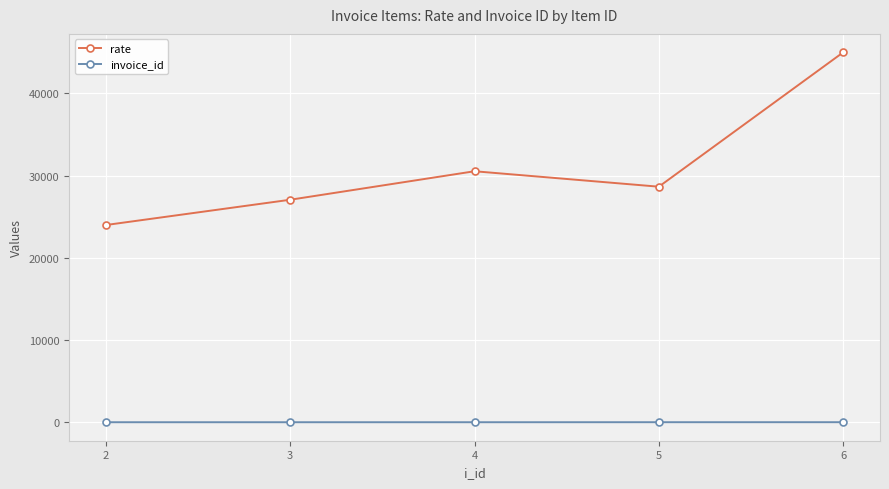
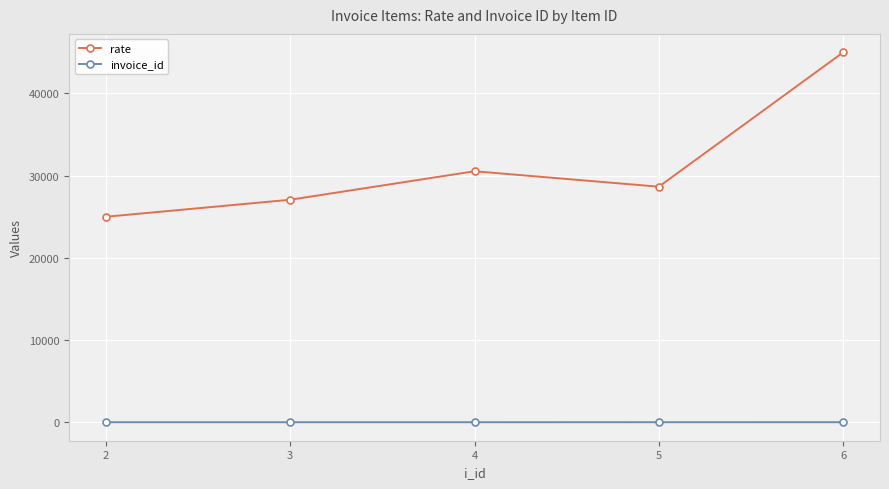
rate, 2: 24000 -> 25000
